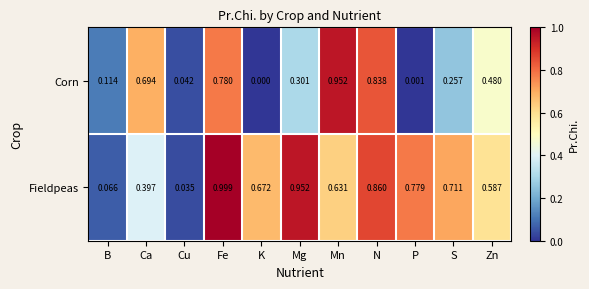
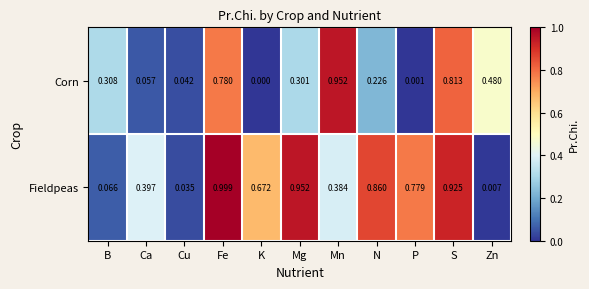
Corn, B: 0.114 -> 0.308
Corn, Ca: 0.694 -> 0.057
Corn, N: 0.838 -> 0.226
Corn, S: 0.257 -> 0.813
Fieldpeas, Mn: 0.631 -> 0.384
Fieldpeas, S: 0.711 -> 0.925
Fieldpeas, Zn: 0.587 -> 0.007
